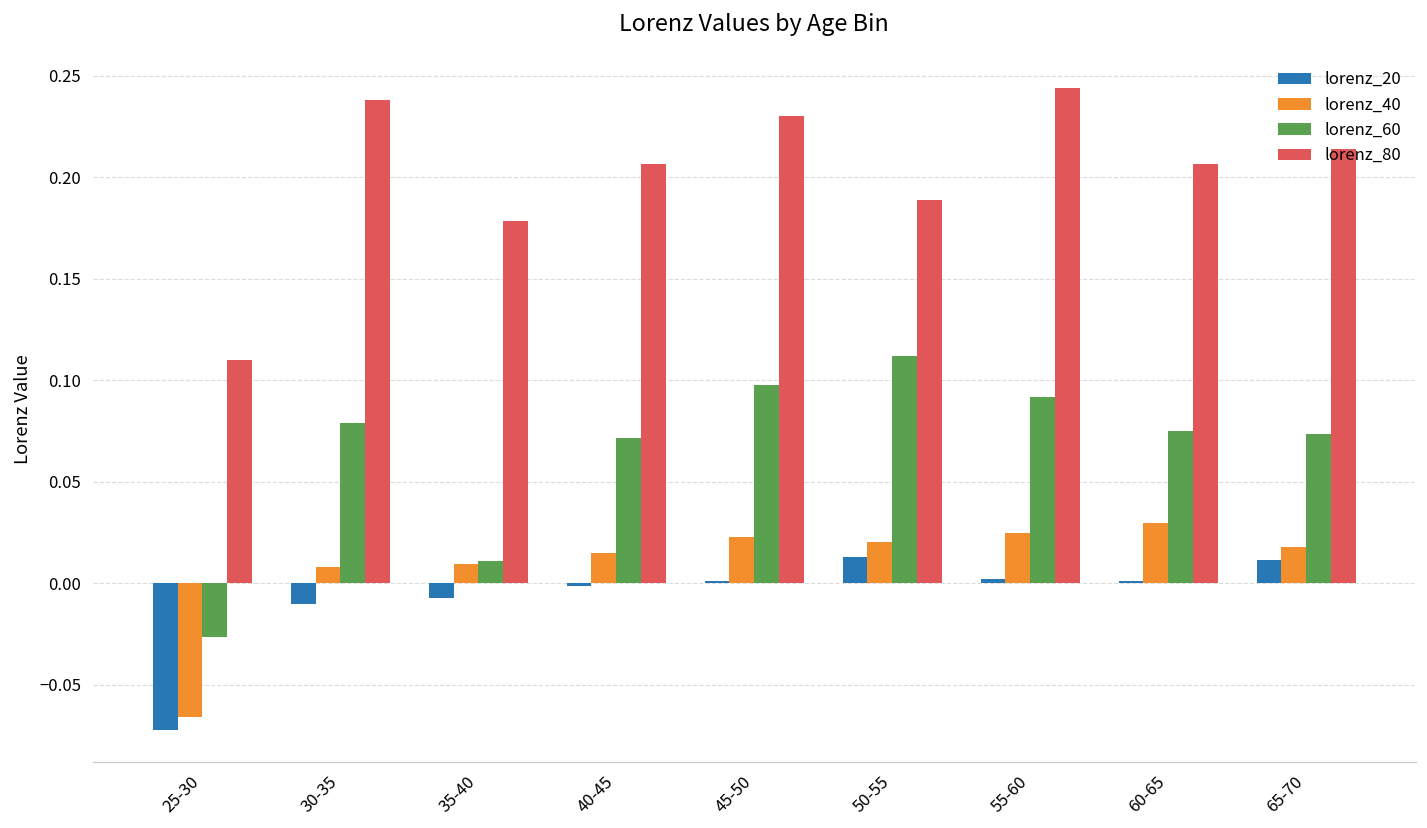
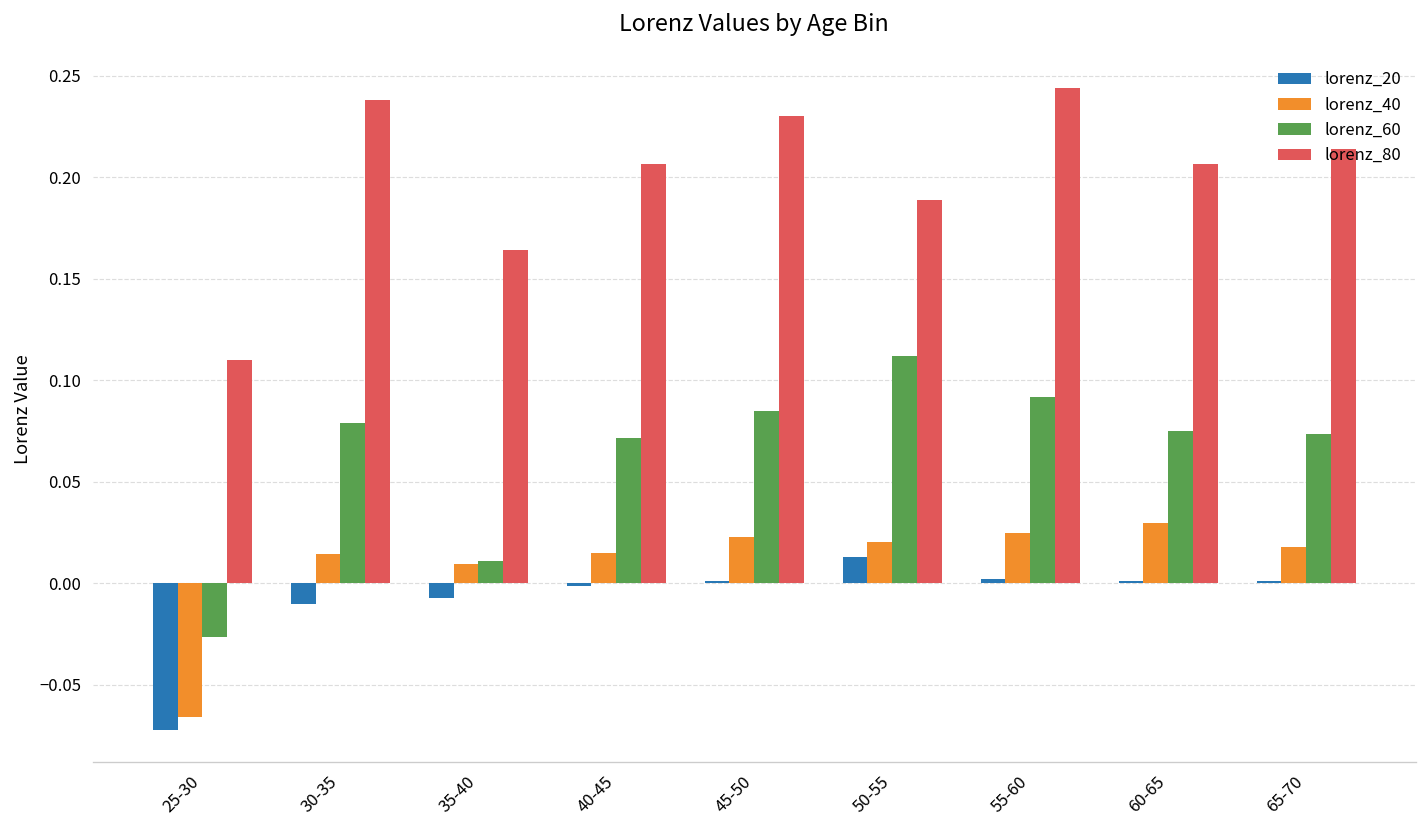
lorenz_40, 30-35: 0.008 -> 0.015
lorenz_80, 35-40: 0.178 -> 0.164
lorenz_60, 45-50: 0.098 -> 0.085
lorenz_20, 65-70: 0.012 -> 0.001
